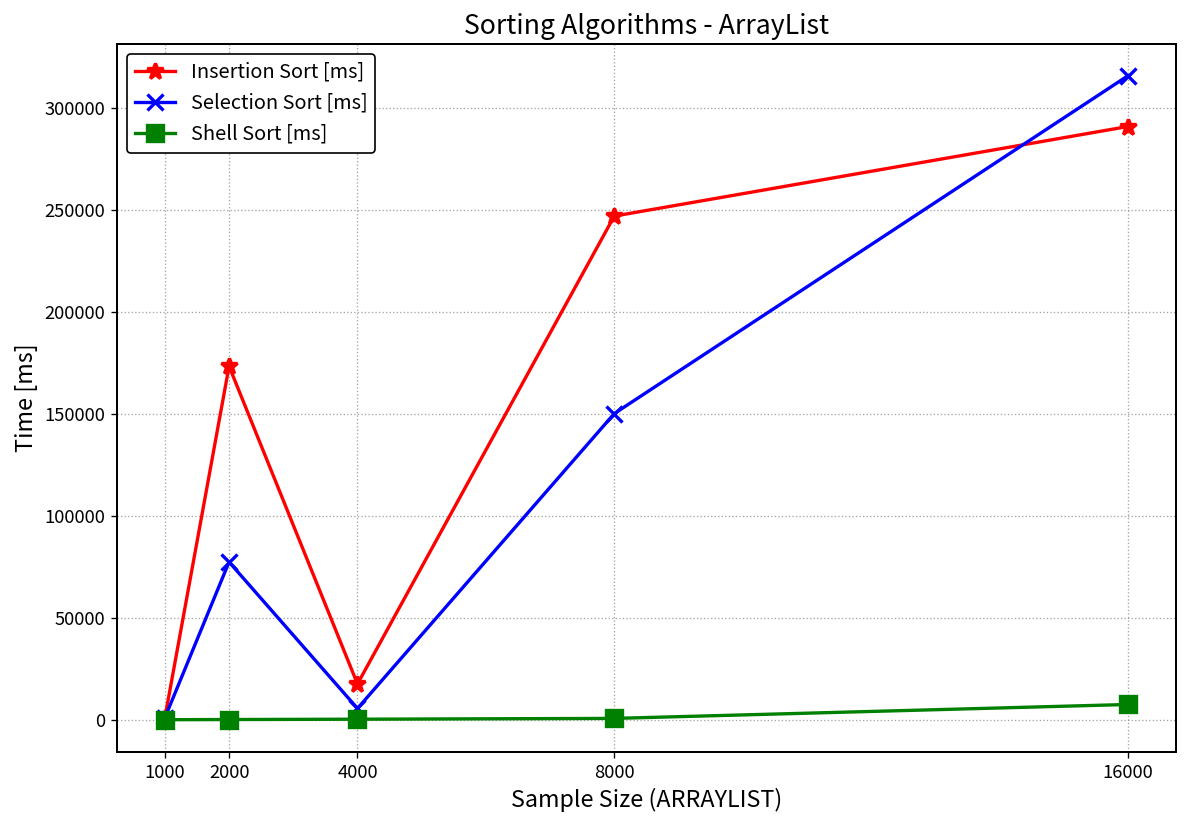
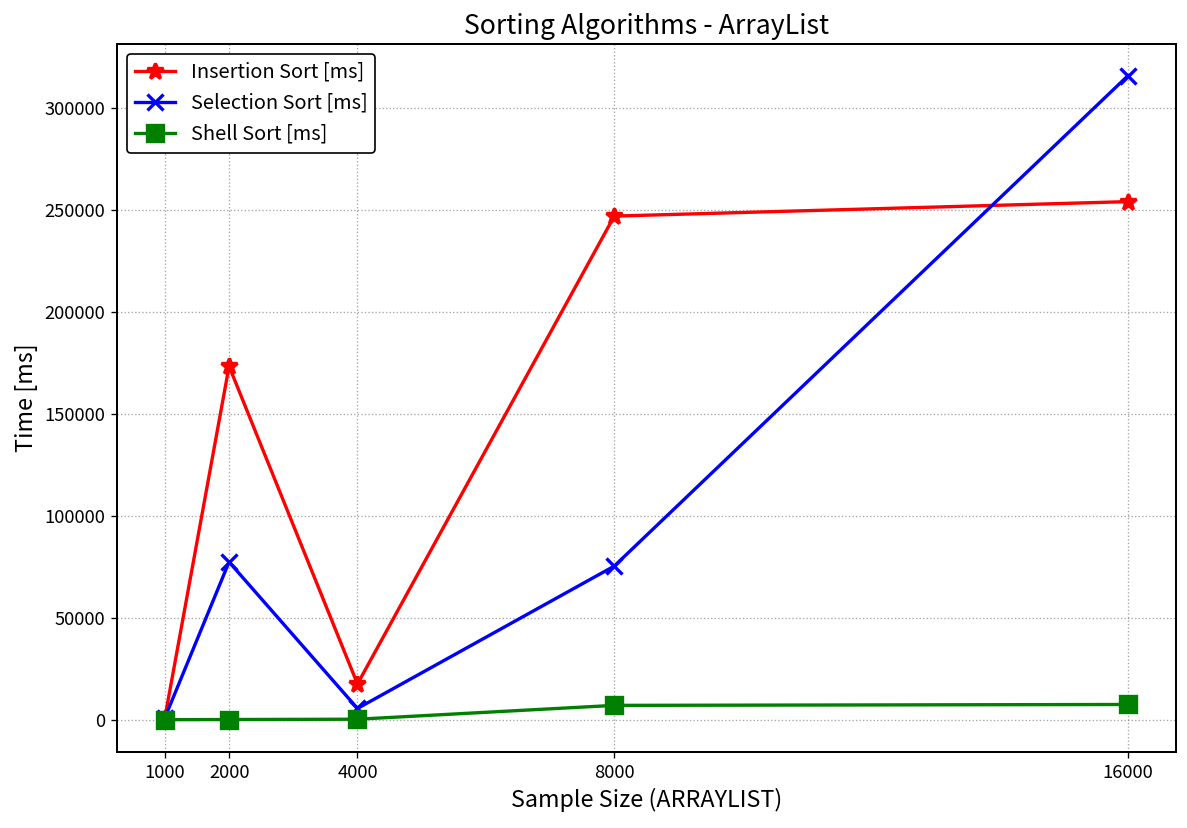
Selection Sort [ms], 8000: 150000 -> 75000
Shell Sort [ms], 8000: 1000 -> 7000
Insertion Sort [ms], 16000: 291000 -> 254000
